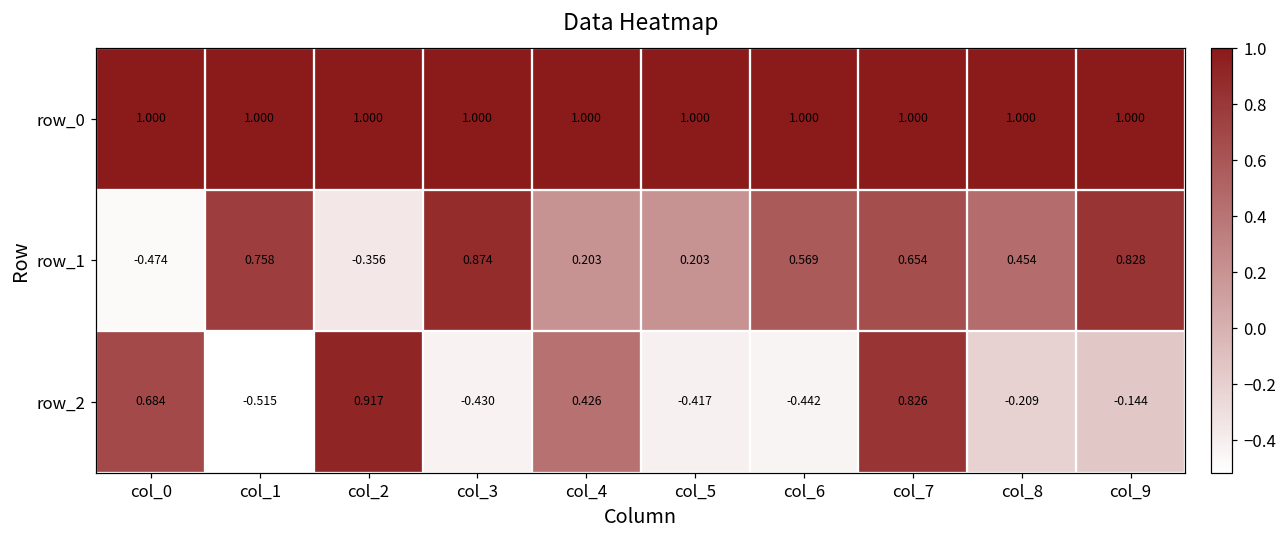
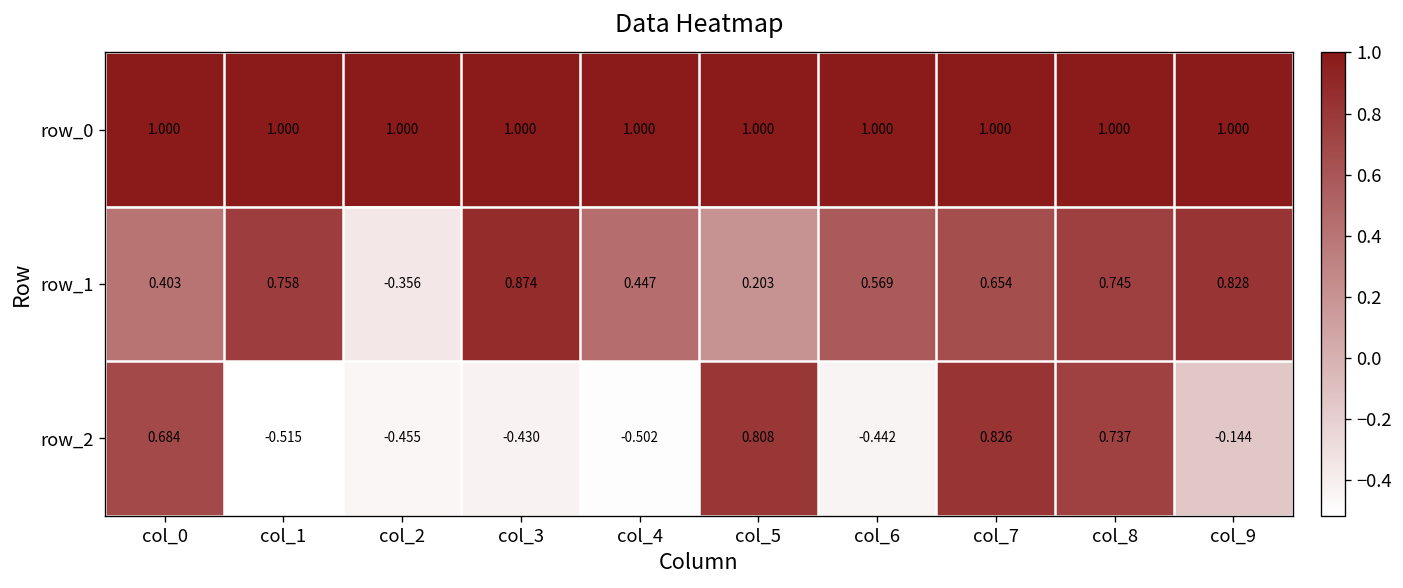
row_1, col_0: -0.474 -> 0.403
row_1, col_4: 0.203 -> 0.447
row_1, col_8: 0.454 -> 0.745
row_2, col_2: 0.917 -> -0.455
row_2, col_4: 0.426 -> -0.502
row_2, col_5: -0.417 -> 0.808
row_2, col_8: -0.209 -> 0.737
